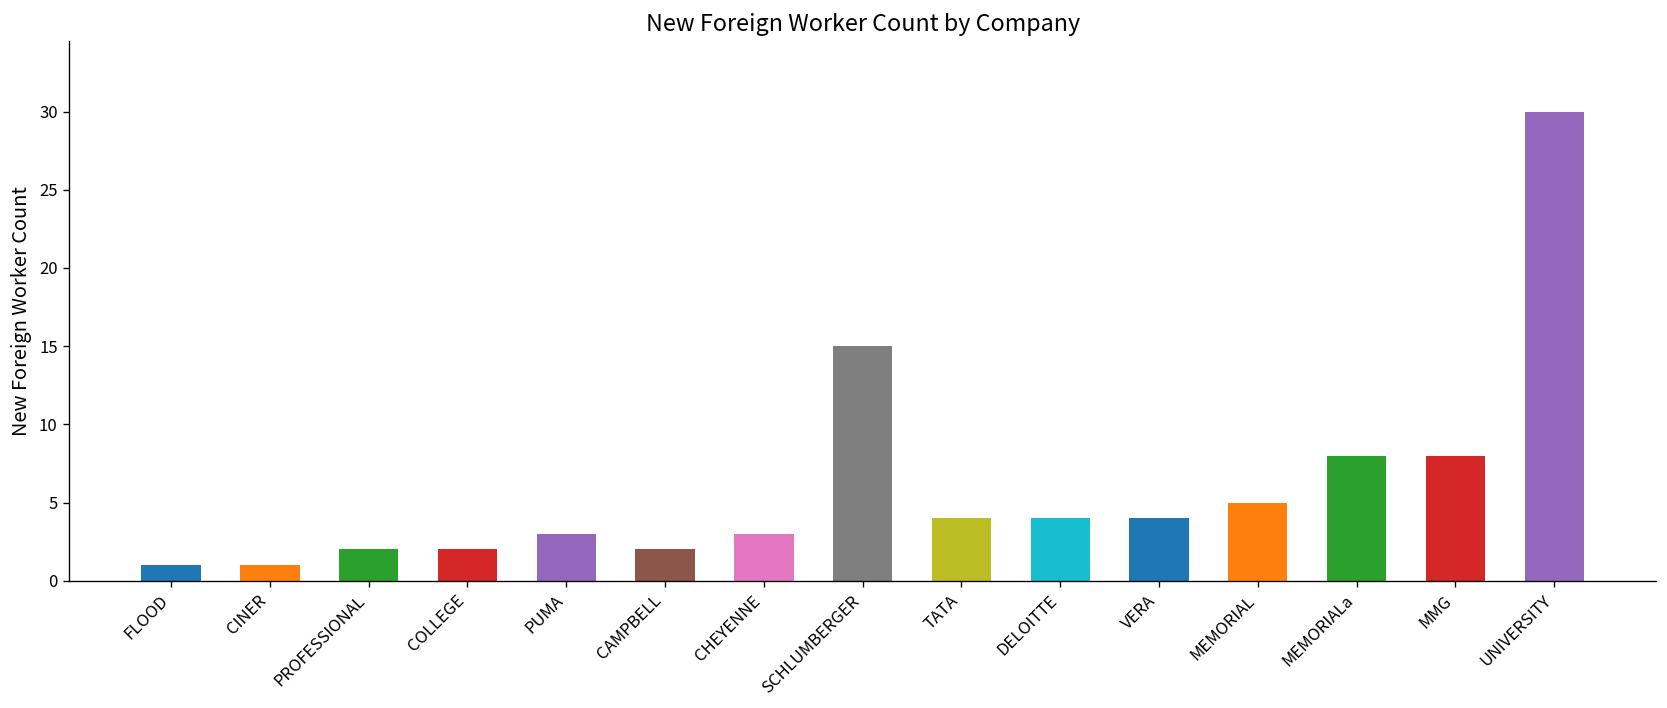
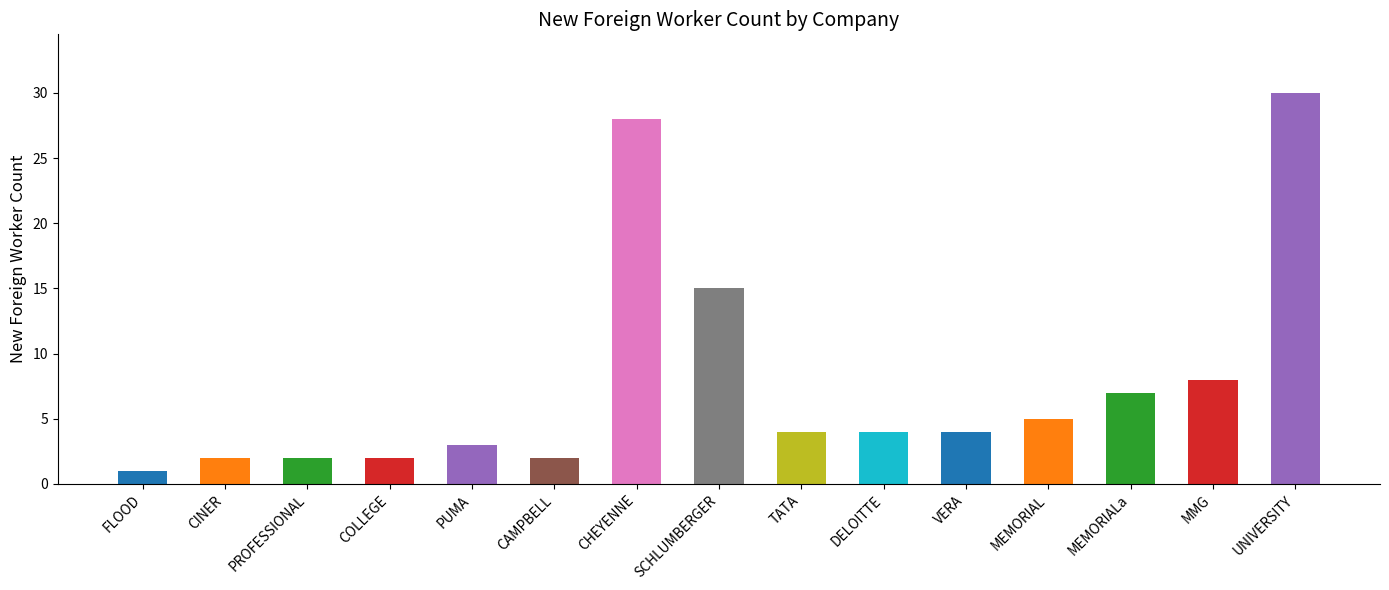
CINER: 1 -> 2
CHEYENNE: 3 -> 28
MEMORIALa: 8 -> 7
